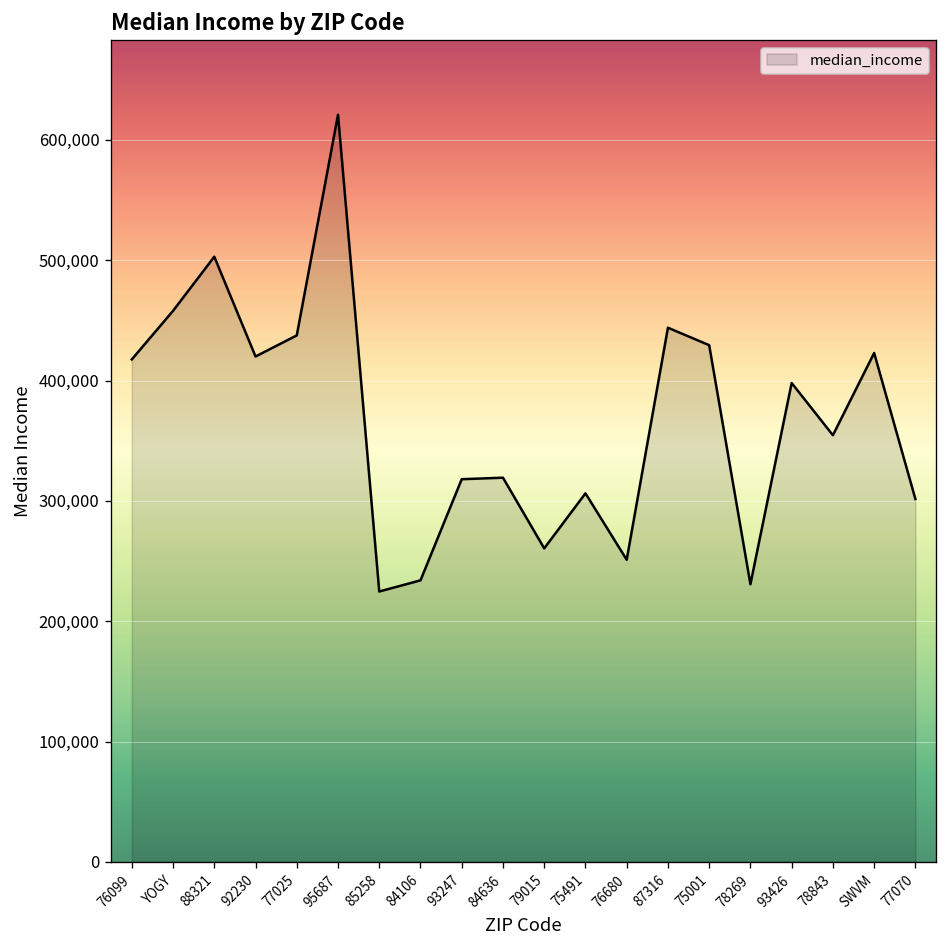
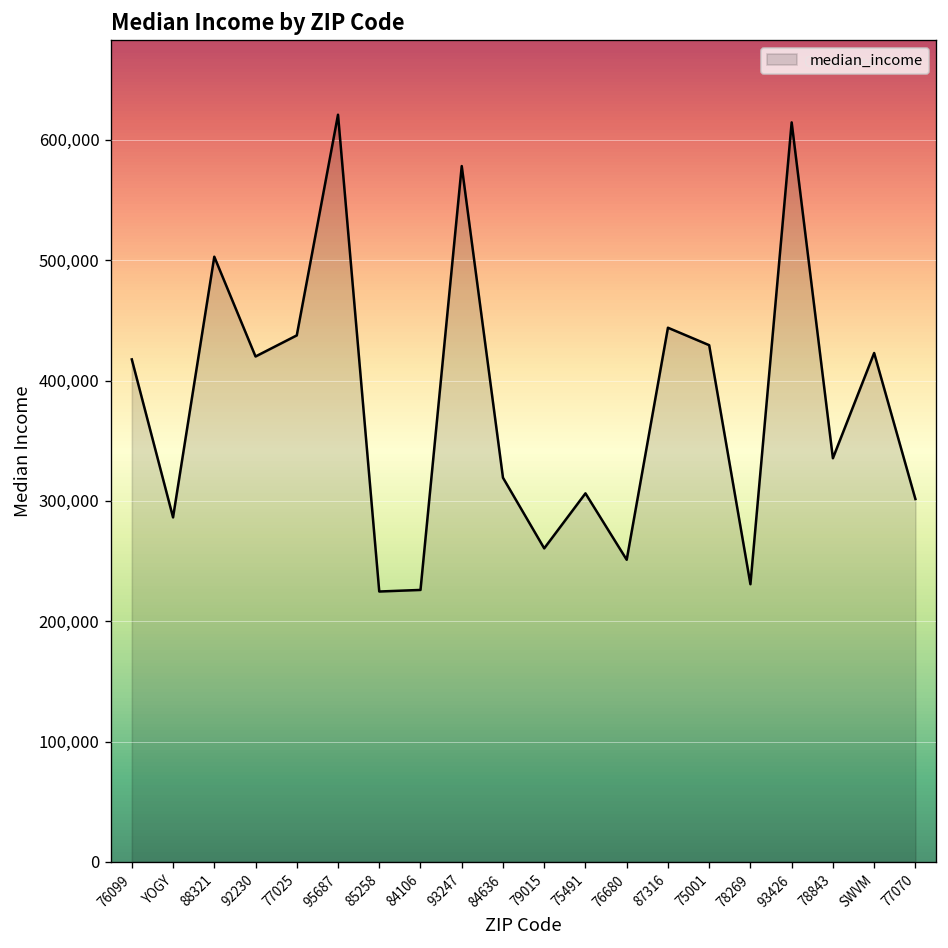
YOGY: 458,000 -> 286,000
84106: 234,000 -> 226,000
93247: 318,000 -> 578,000
93426: 398,000 -> 615,000
78843: 355,000 -> 335,000
